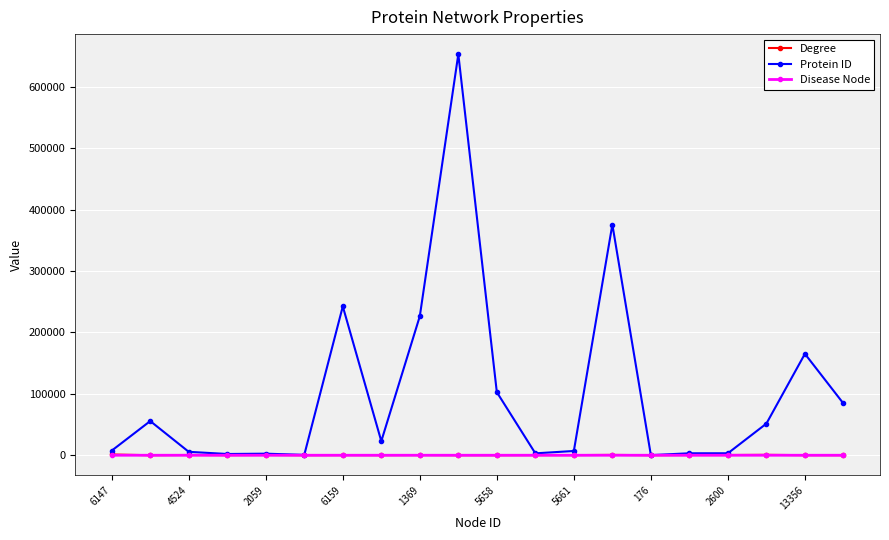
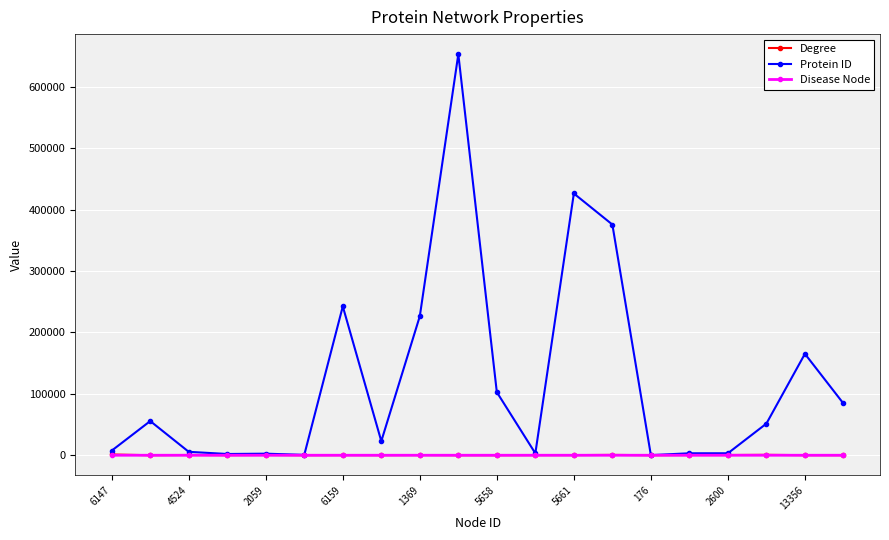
Protein ID, 5661: 10000 -> 430000
